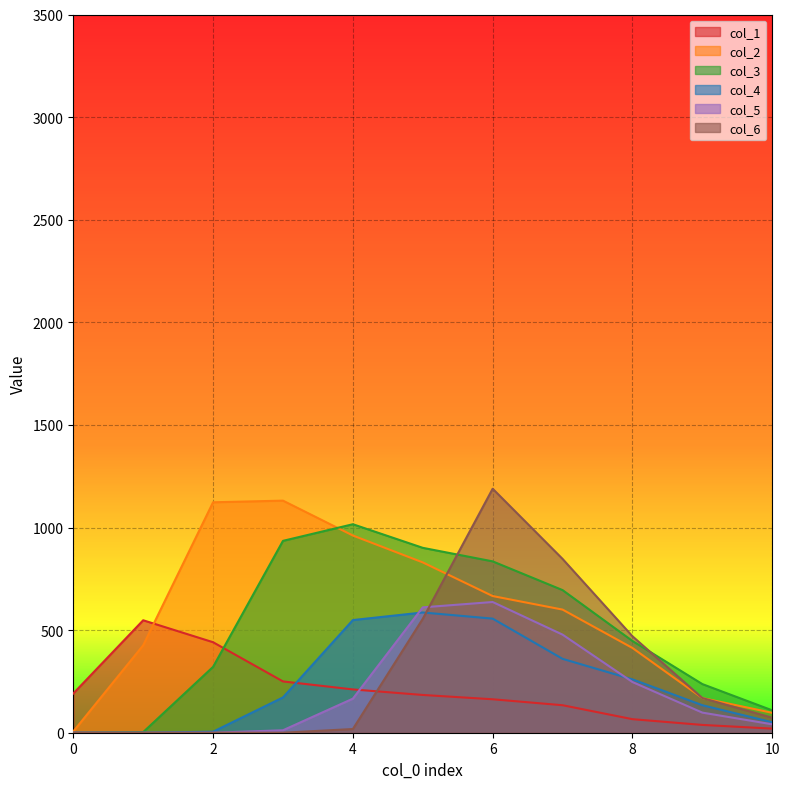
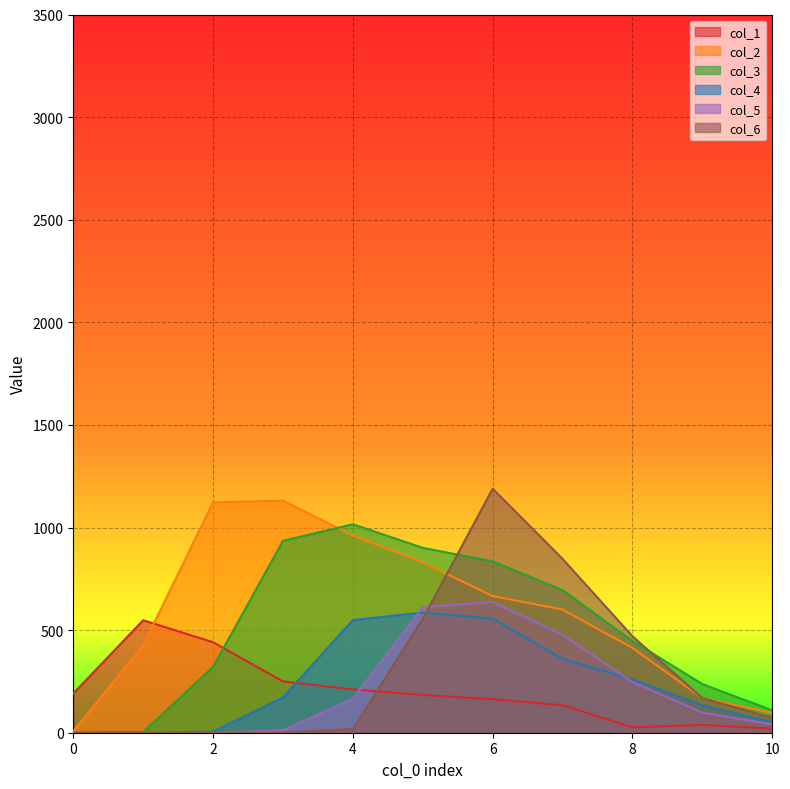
col_1, 8: 70 -> 30
